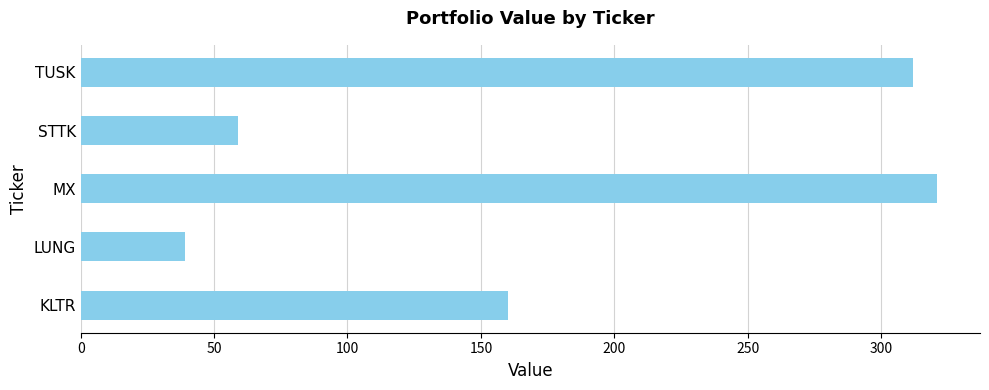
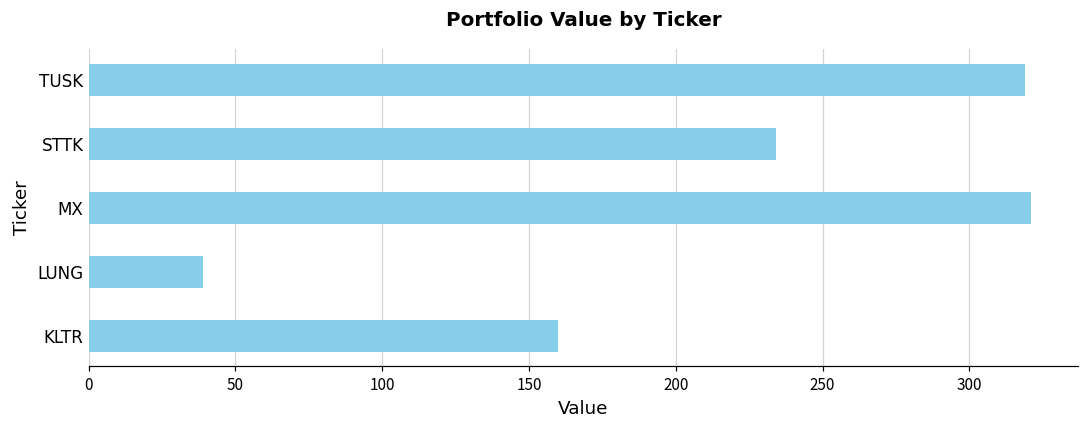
TUSK: 312 -> 319
STTK: 59 -> 234
